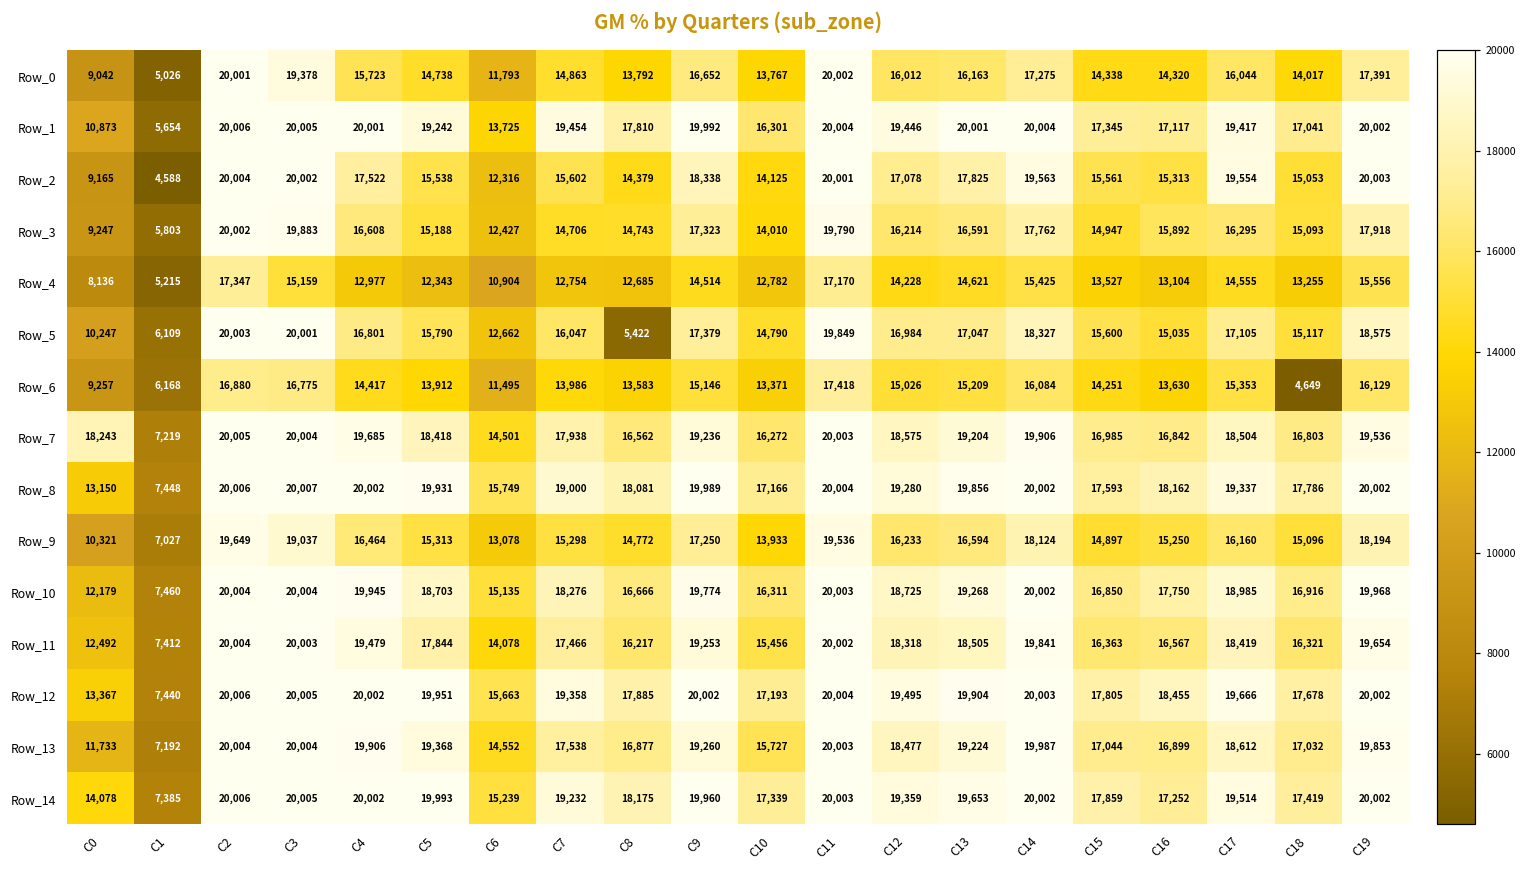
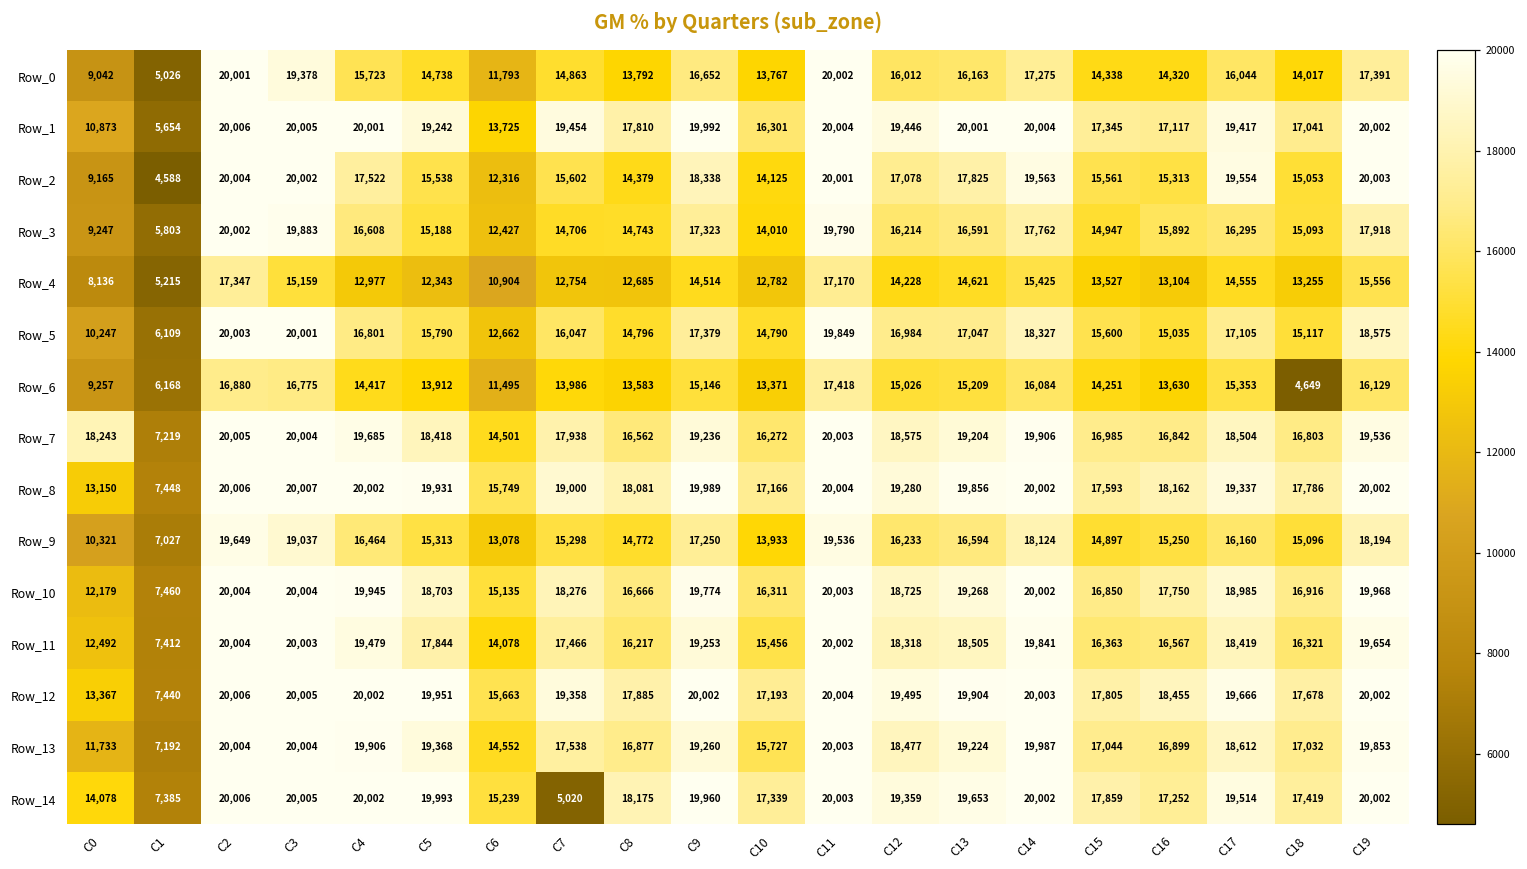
Row_5, C8: 5,422 -> 14,796
Row_14, C7: 19,232 -> 5,020
